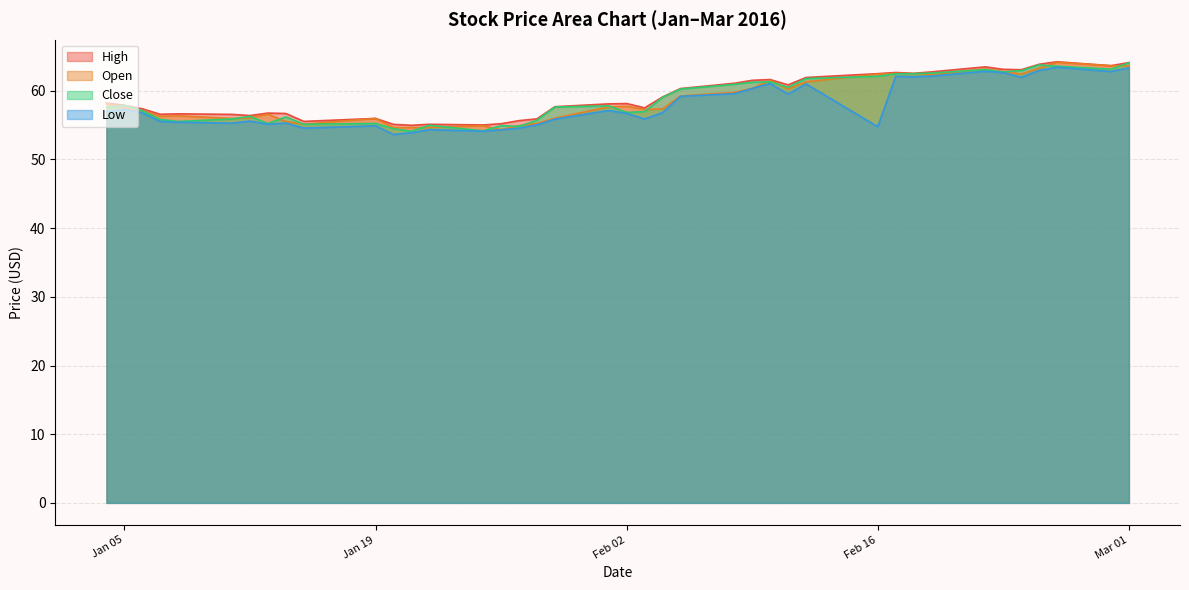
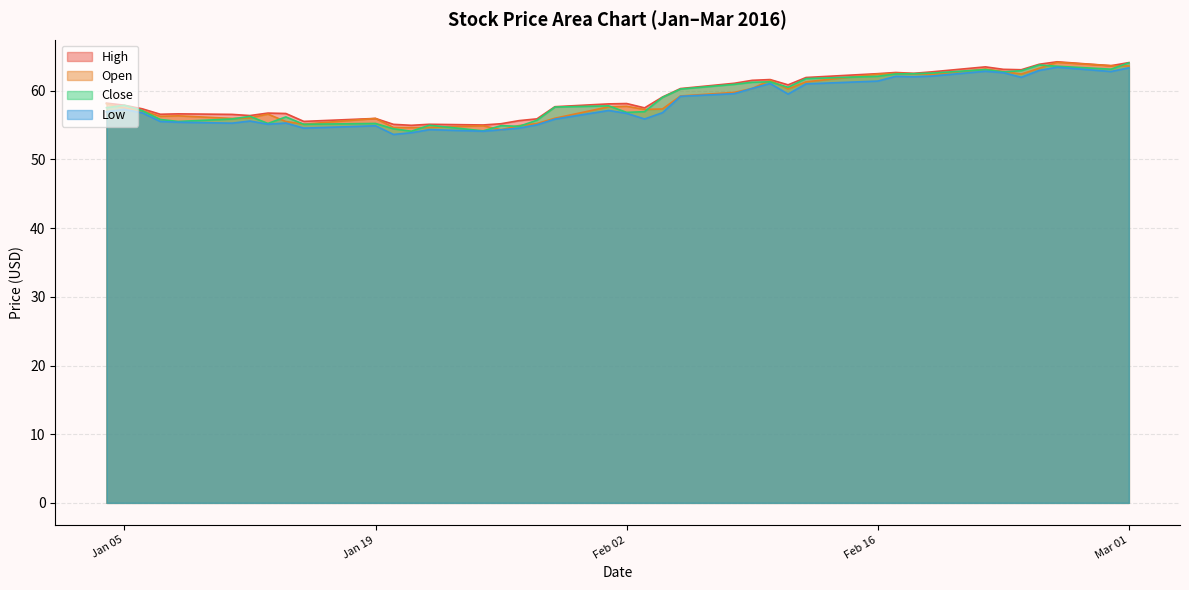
Low, Feb 16: 55 -> 61
